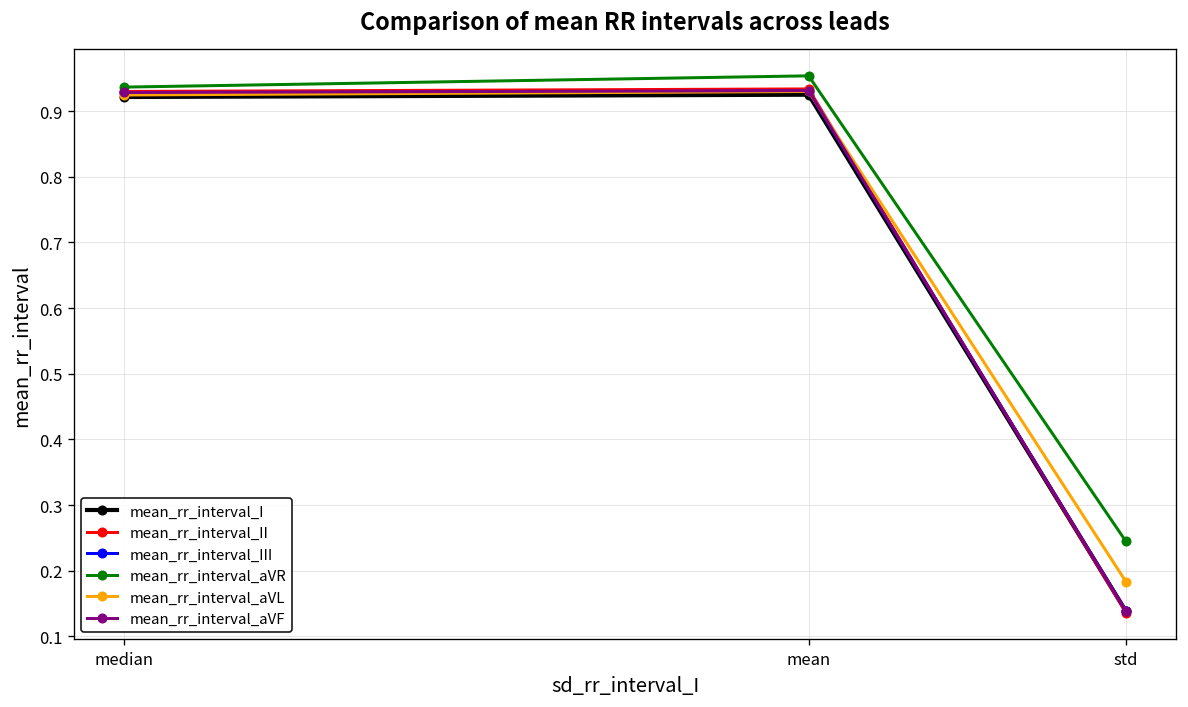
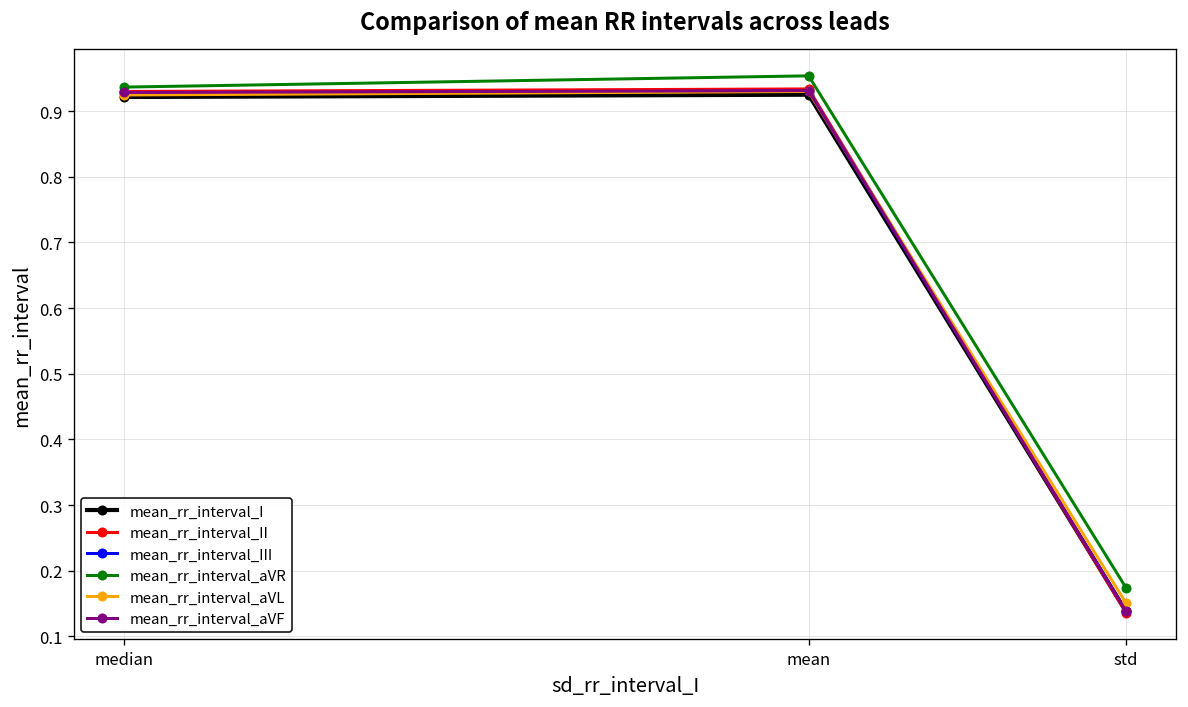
mean_rr_interval_aVR, std: 0.24 -> 0.17
mean_rr_interval_aVL, std: 0.18 -> 0.15
